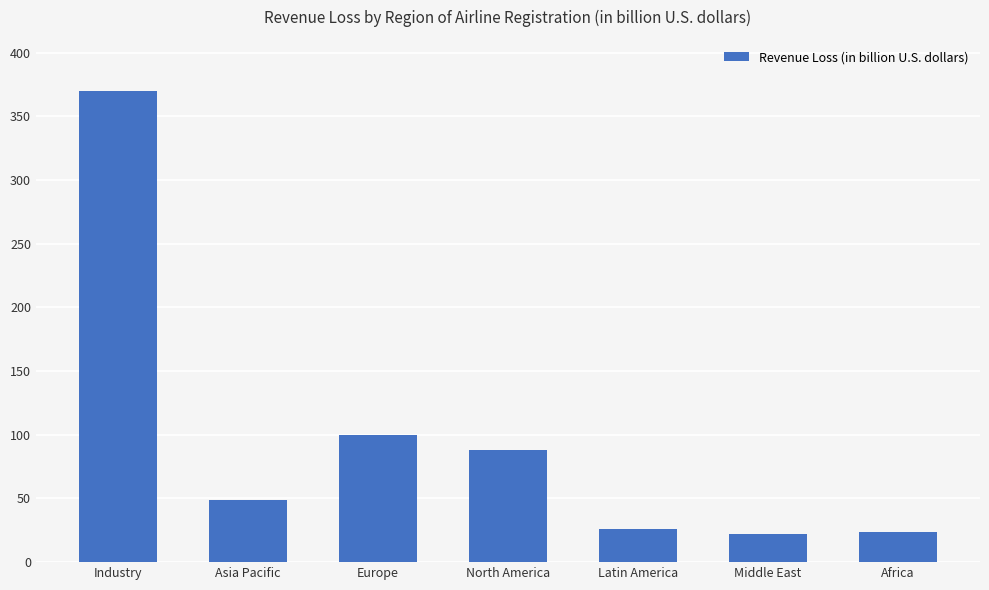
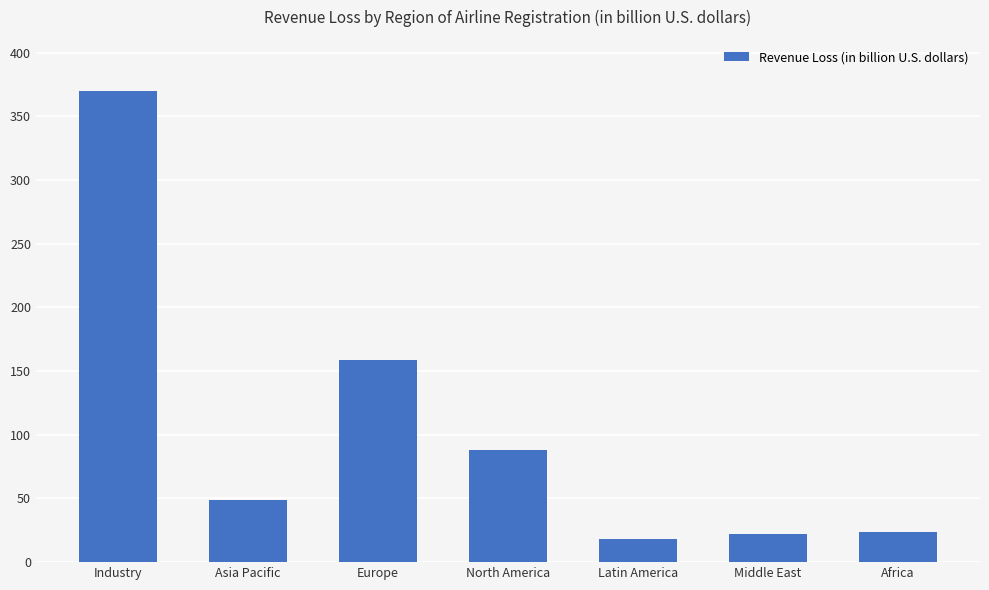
Europe: 100 -> 159
Latin America: 26 -> 18
